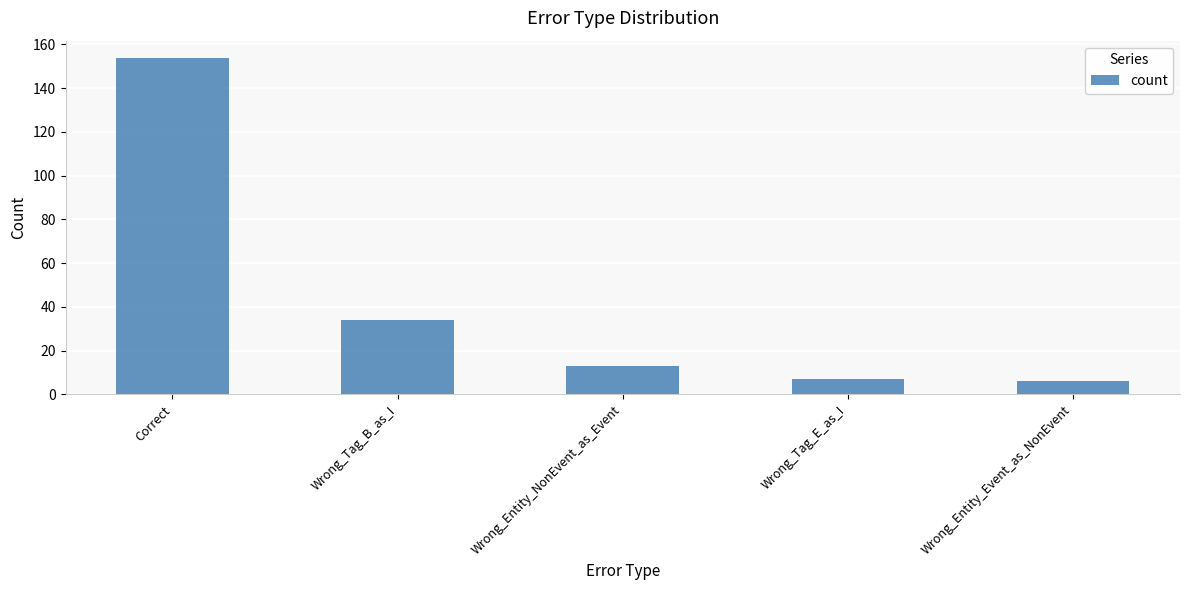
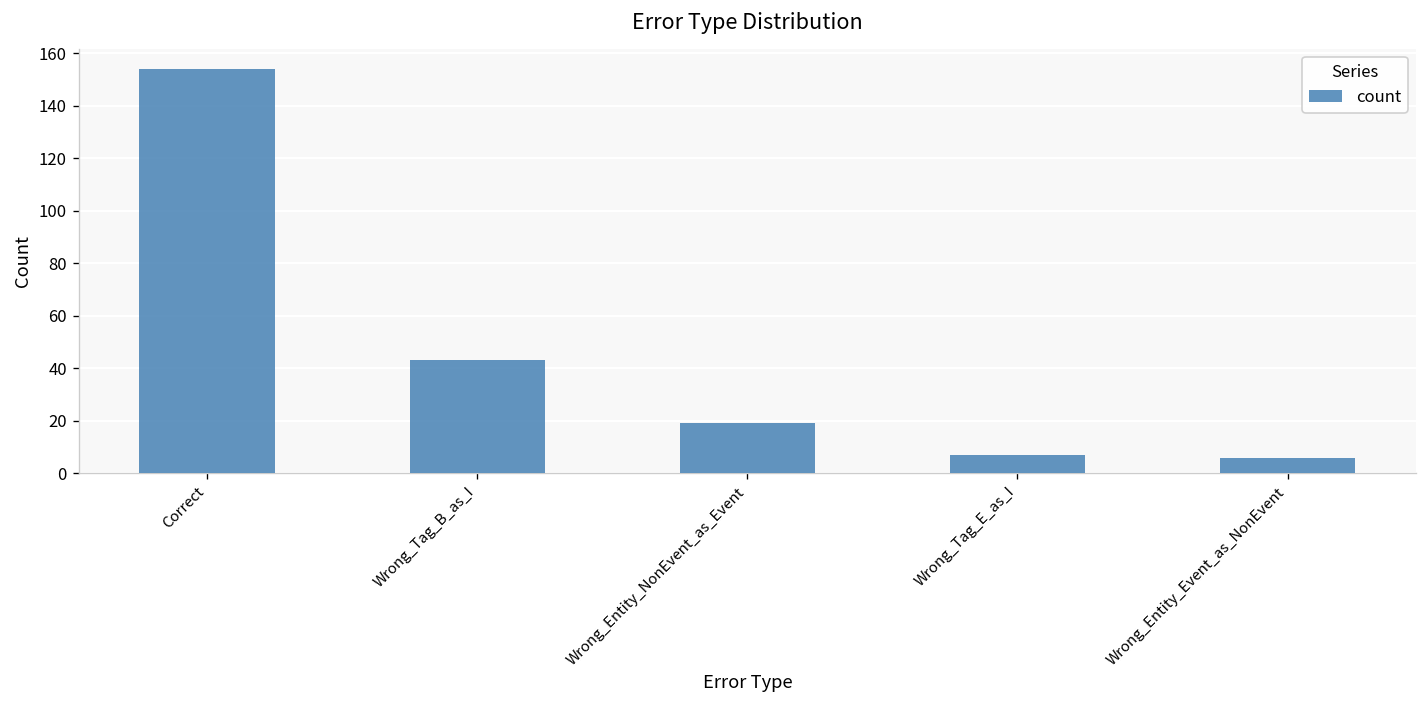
Wrong_Tag_B_as_I: 34 -> 43
Wrong_Entity_NonEvent_as_Event: 13 -> 19
